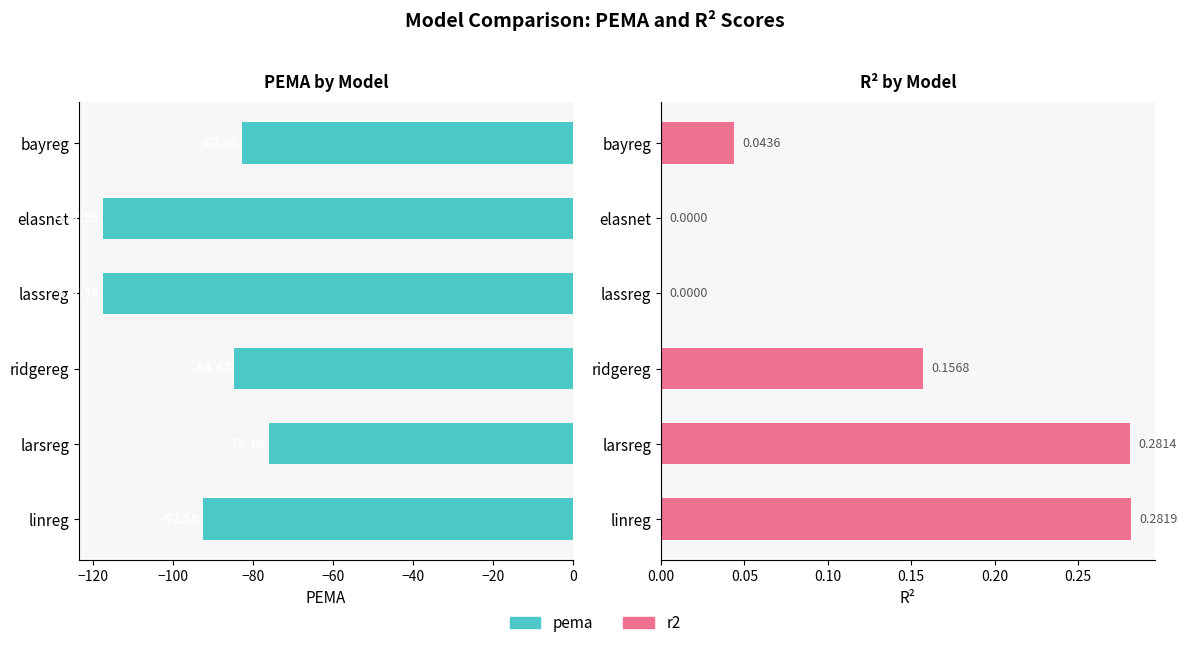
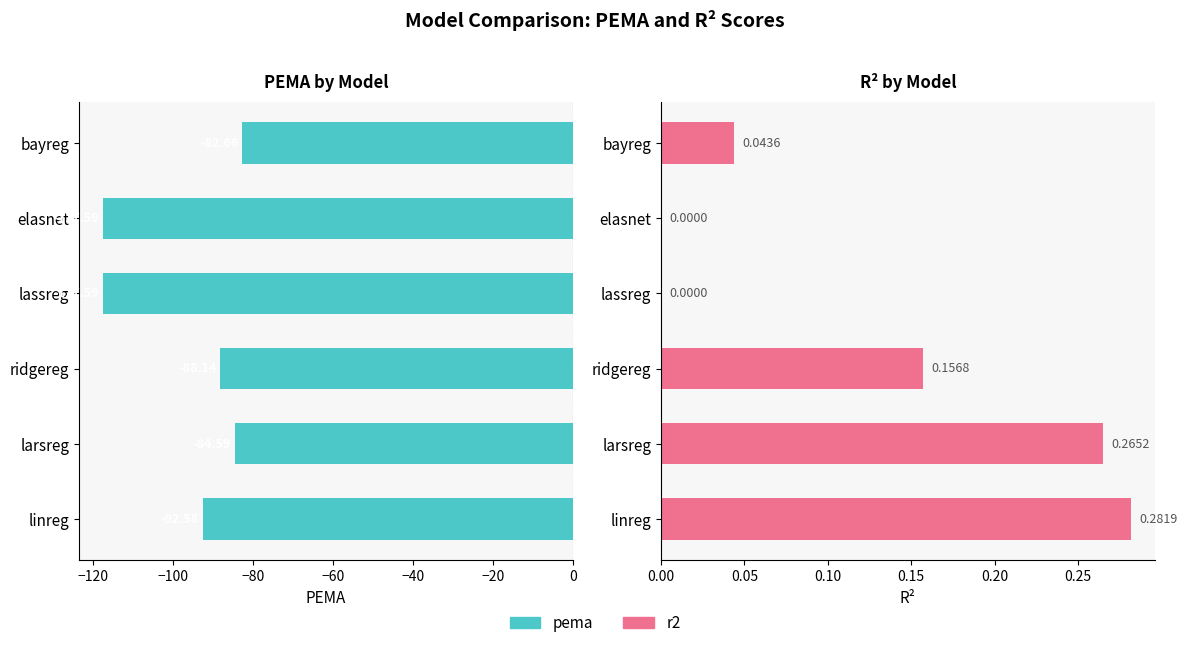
PEMA by Model, ridgereg: -85 -> -88
PEMA by Model, larsreg: -76 -> -85
R² by Model, larsreg: 0.2814 -> 0.2652
